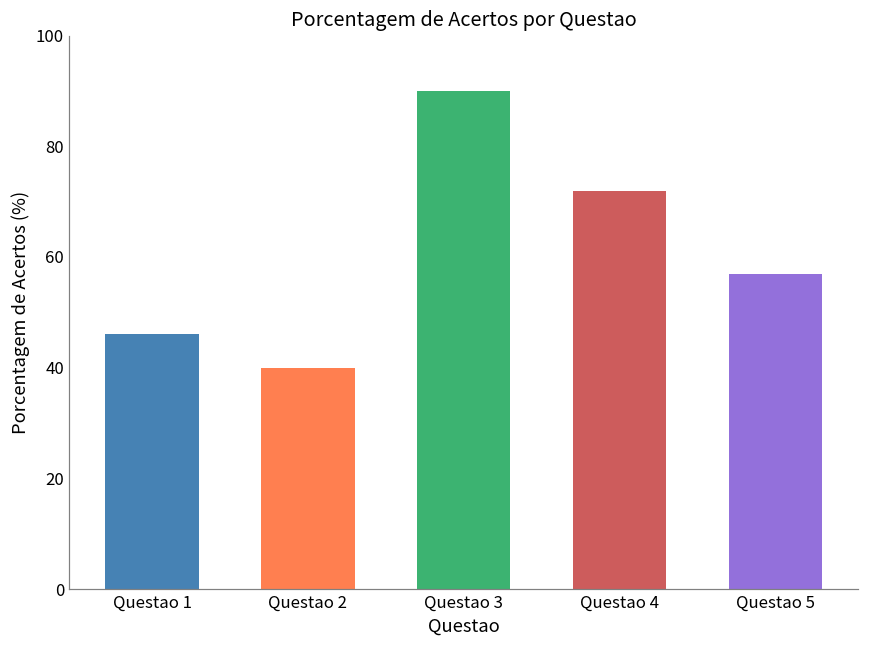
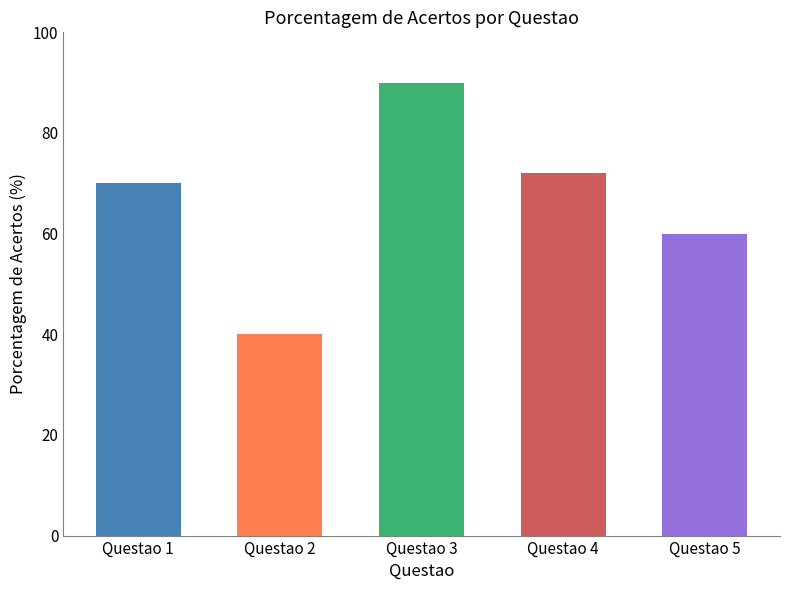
Questao 1: 46 -> 70
Questao 5: 57 -> 60
